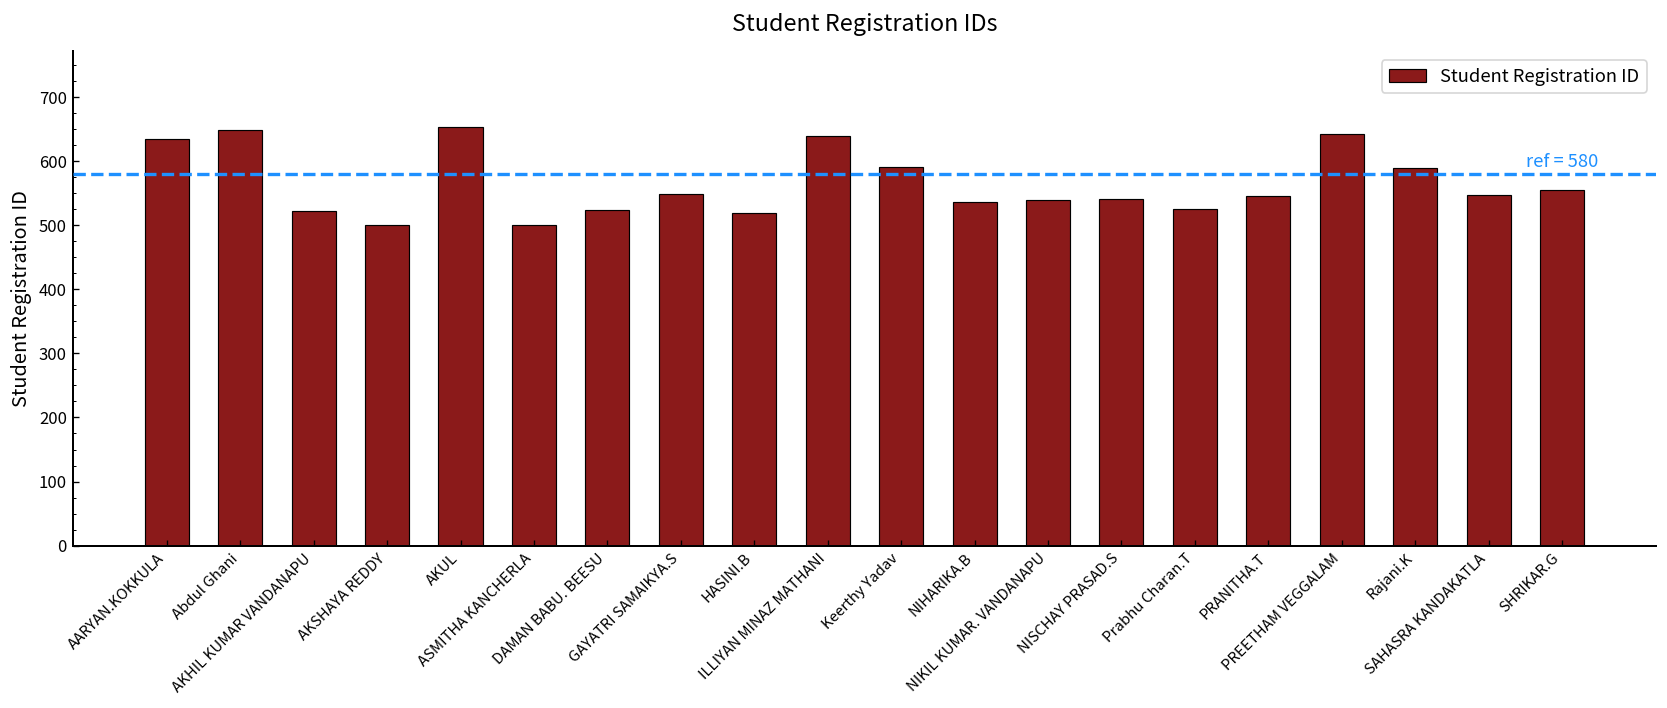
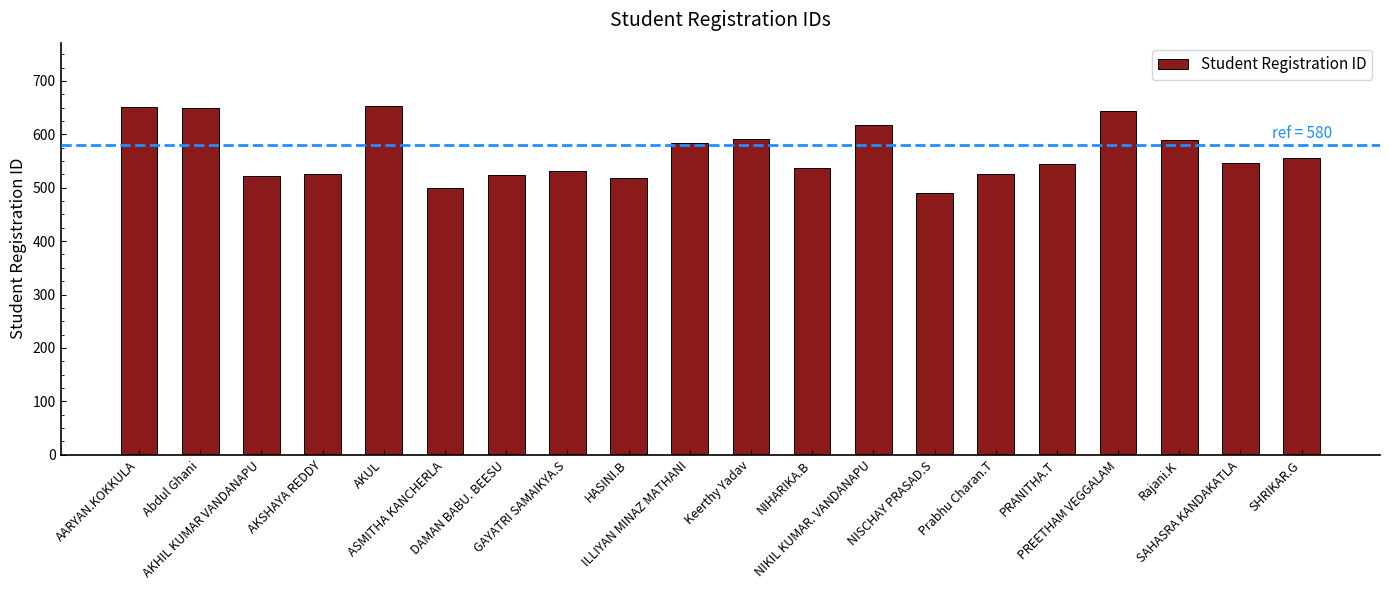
AARYAN.KOKKULA: 640 -> 650
AKSHAYA REDDY: 500 -> 530
GAYATRI SAMAIKYA.S: 550 -> 530
ILLIYAN MINAZ MATHANI: 640 -> 580
NIKIL KUMAR. VANDANAPU: 540 -> 620
NISCHAY PRASAD.S: 540 -> 490
